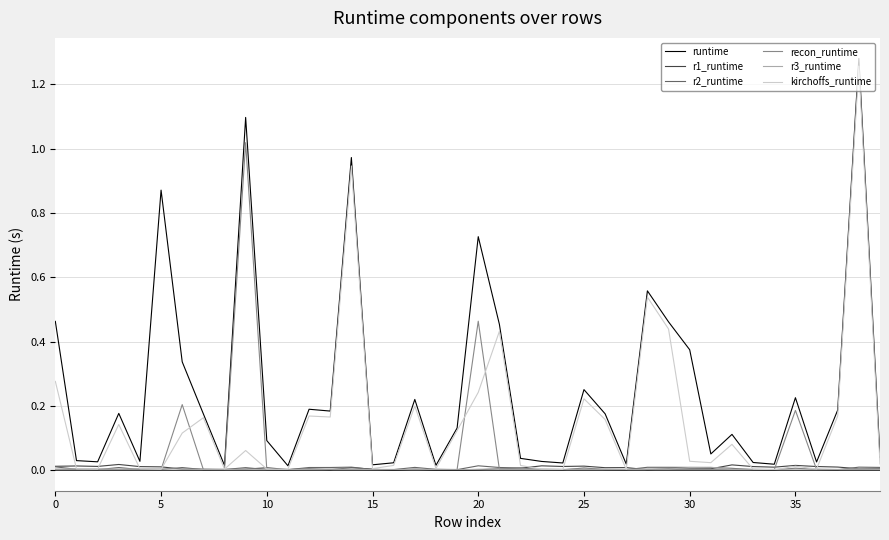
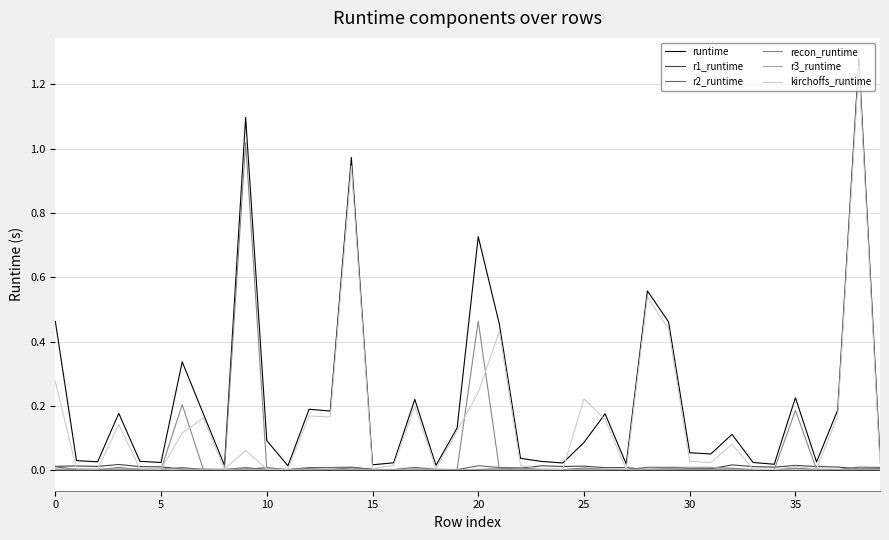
runtime, 5: 0.87 -> 0.02
runtime, 25: 0.25 -> 0.09
runtime, 30: 0.37 -> 0.05
